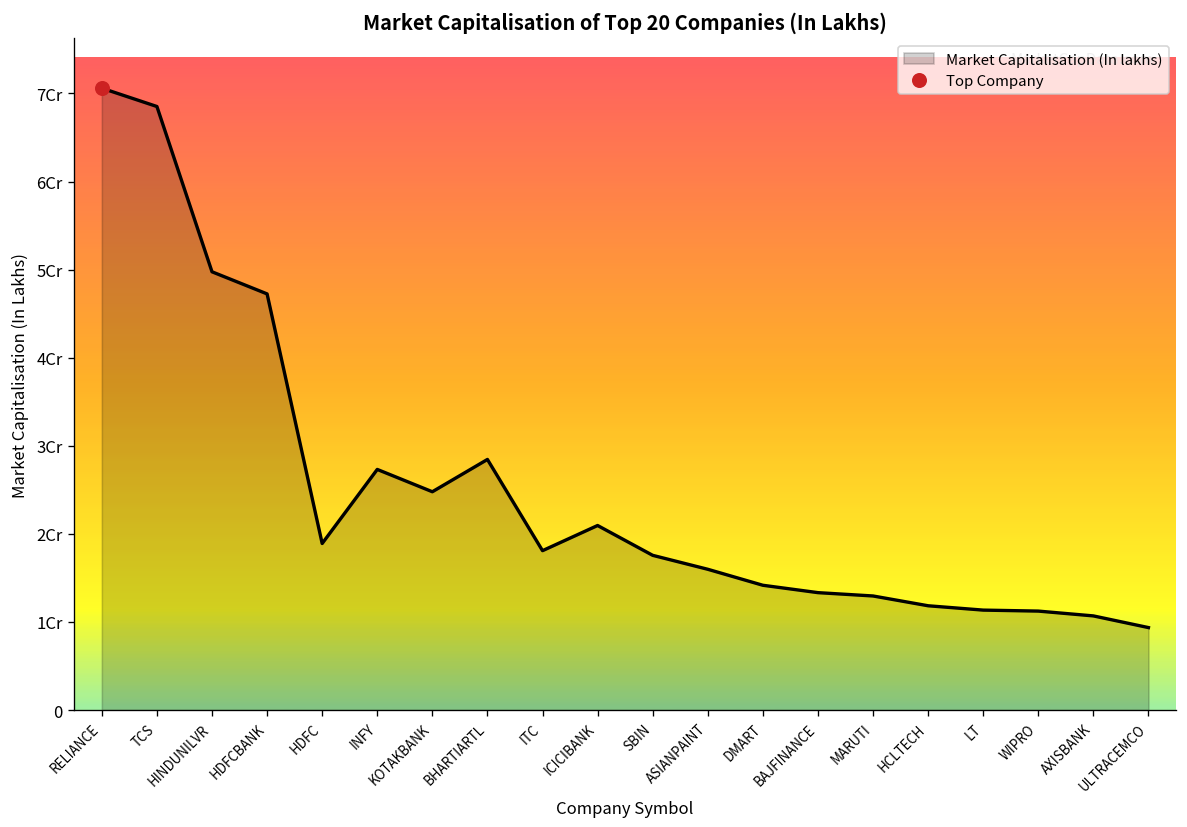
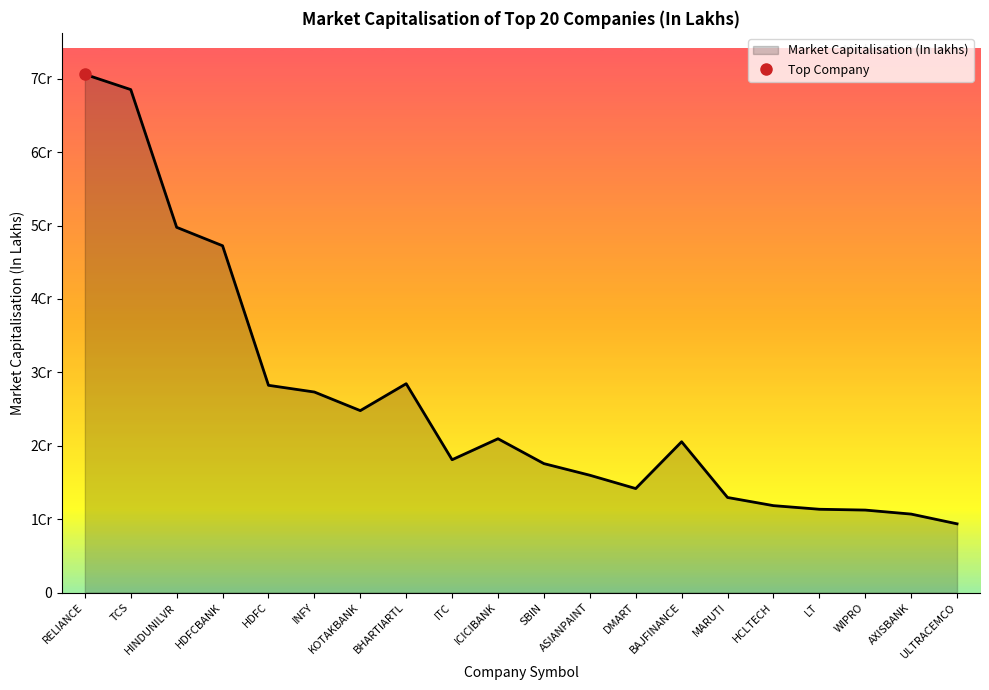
Market Capitalisation (In lakhs), HDFC: 1.9Cr -> 2.8Cr
Market Capitalisation (In lakhs), BAJFINANCE: 1.3Cr -> 2.1Cr
